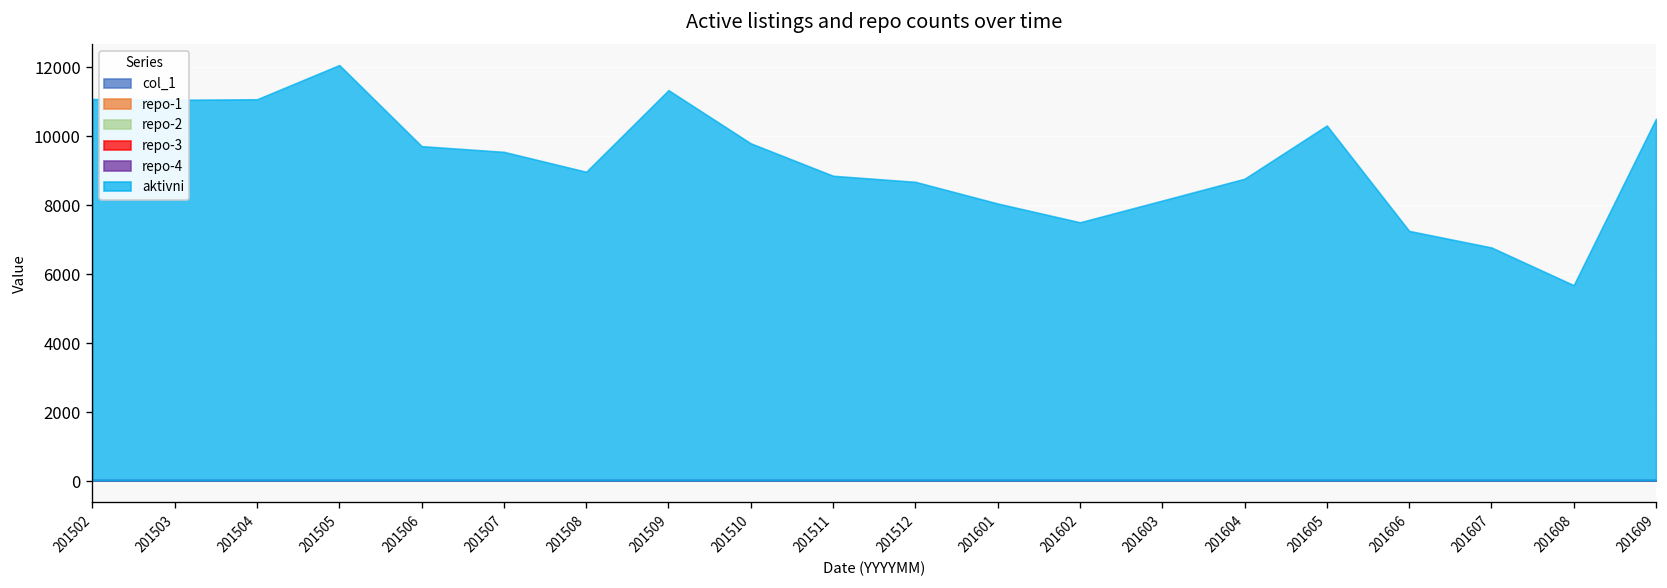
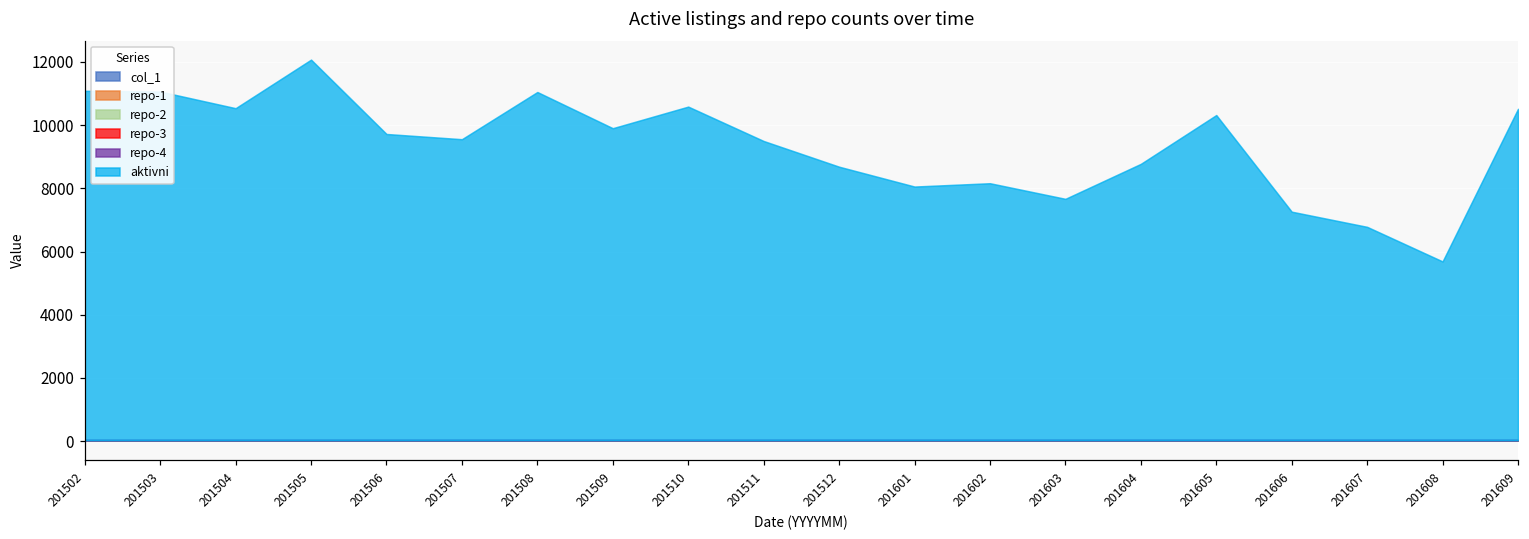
aktivni, 201504: 11100 -> 10500
aktivni, 201508: 9000 -> 11000
aktivni, 201509: 11300 -> 9900
aktivni, 201510: 9800 -> 10600
aktivni, 201511: 8800 -> 9500
aktivni, 201602: 7500 -> 8100
aktivni, 201603: 8100 -> 7600
